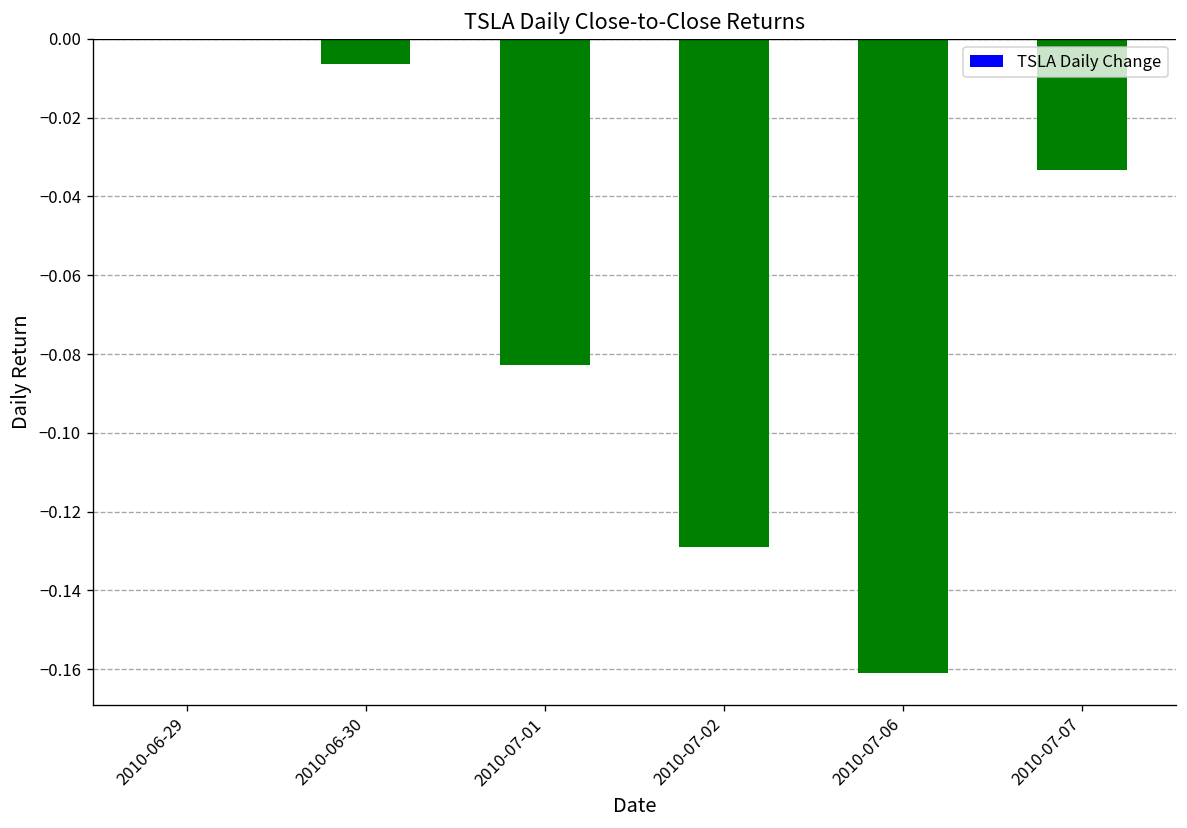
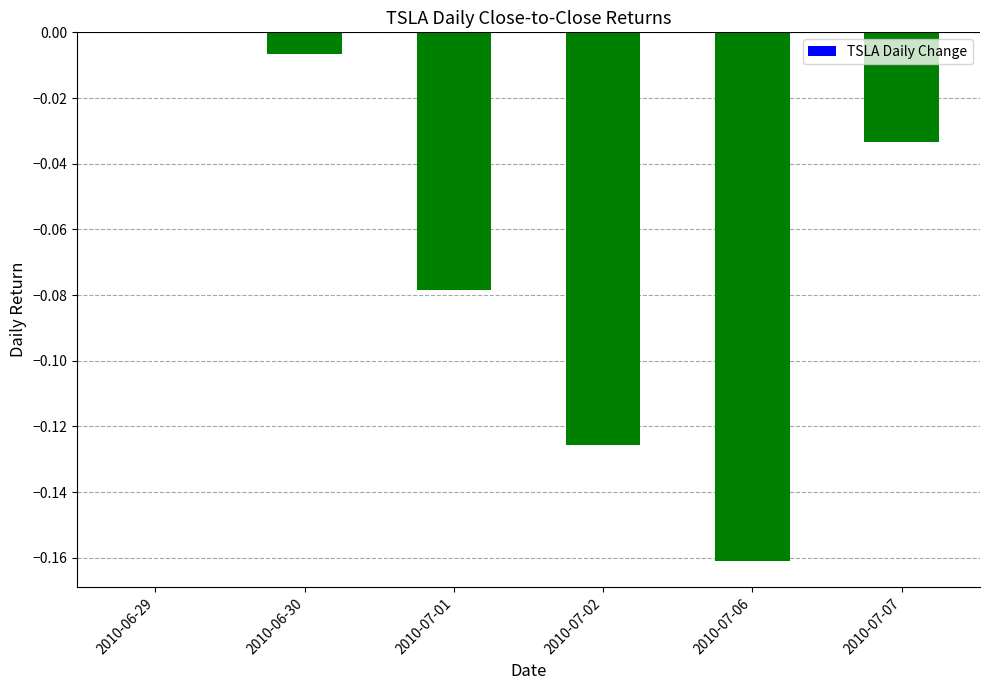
2010-07-01: -0.083 -> -0.078
2010-07-02: -0.129 -> -0.126
